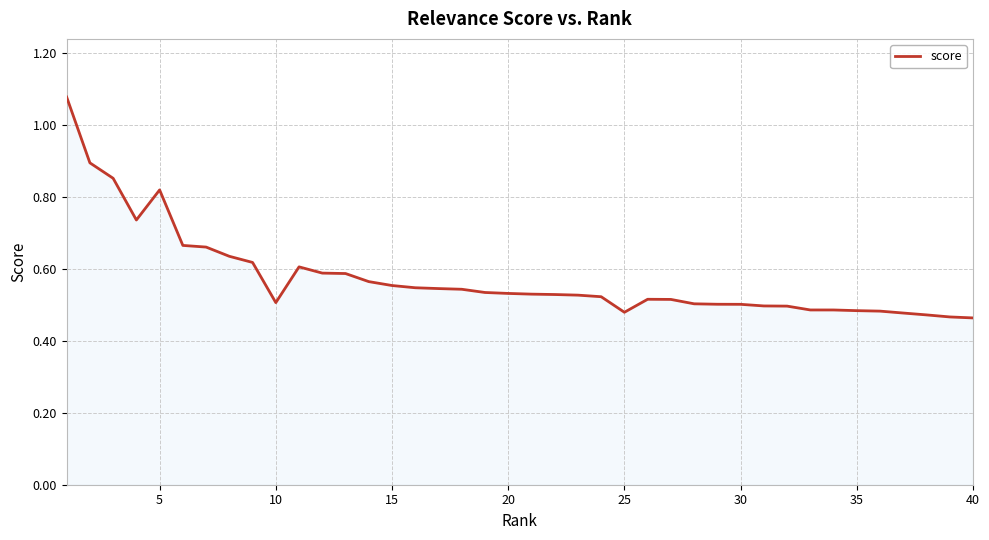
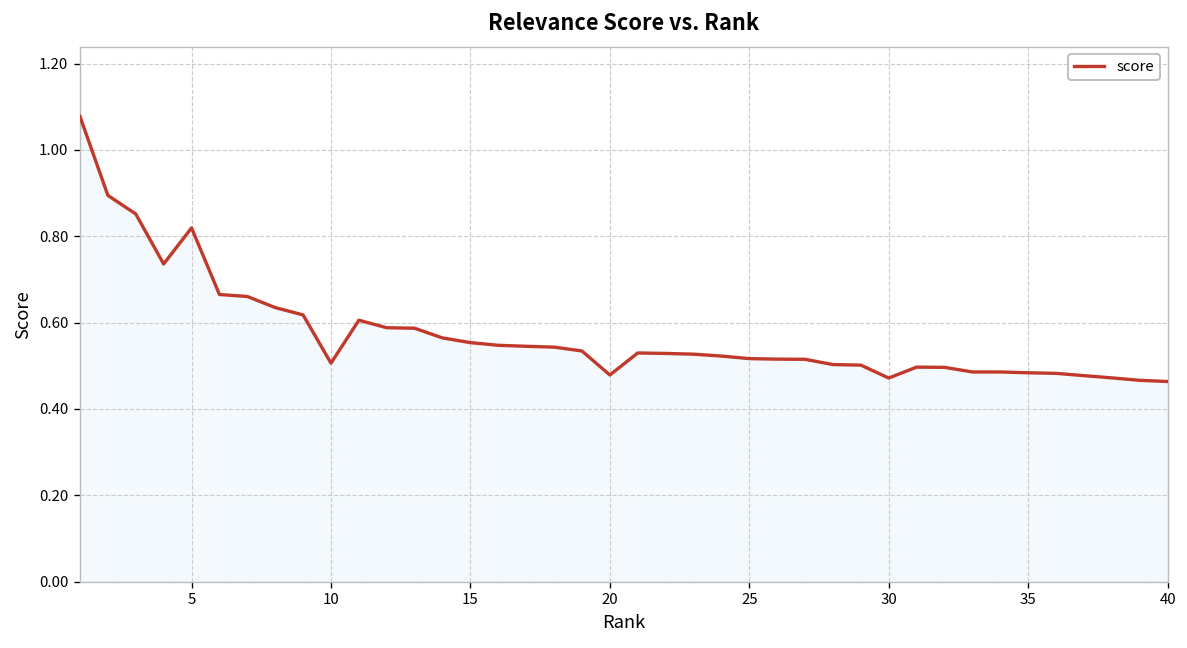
20: 0.53 -> 0.48
25: 0.48 -> 0.52
30: 0.50 -> 0.47
